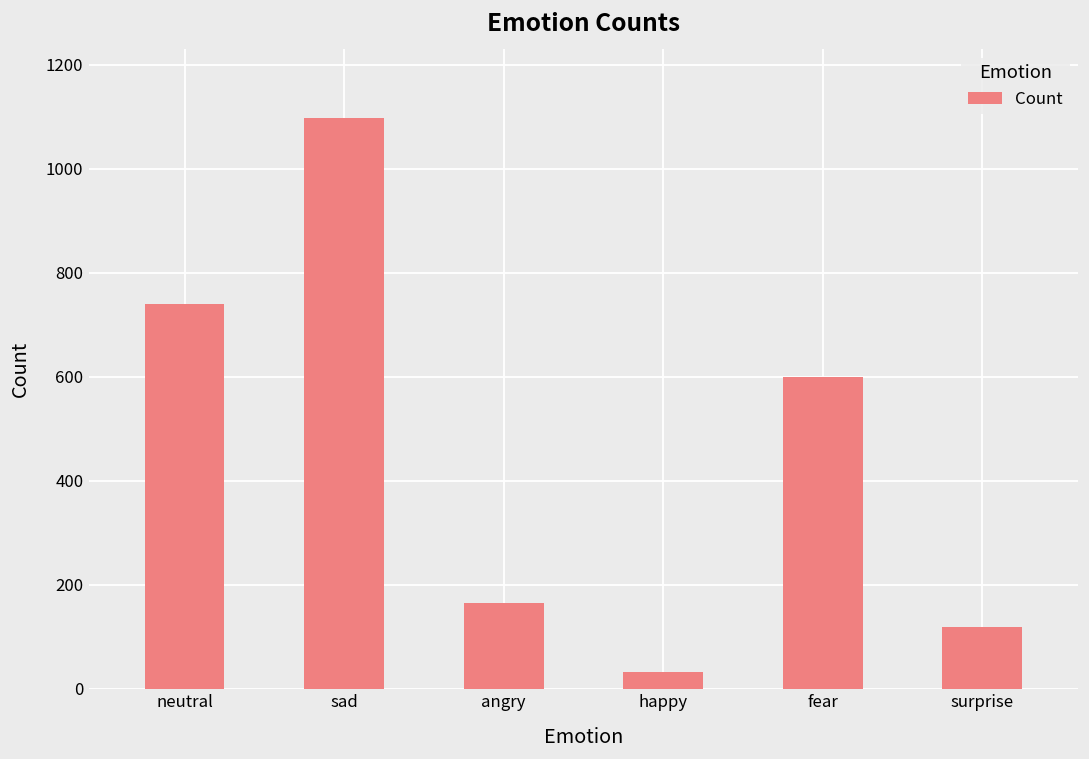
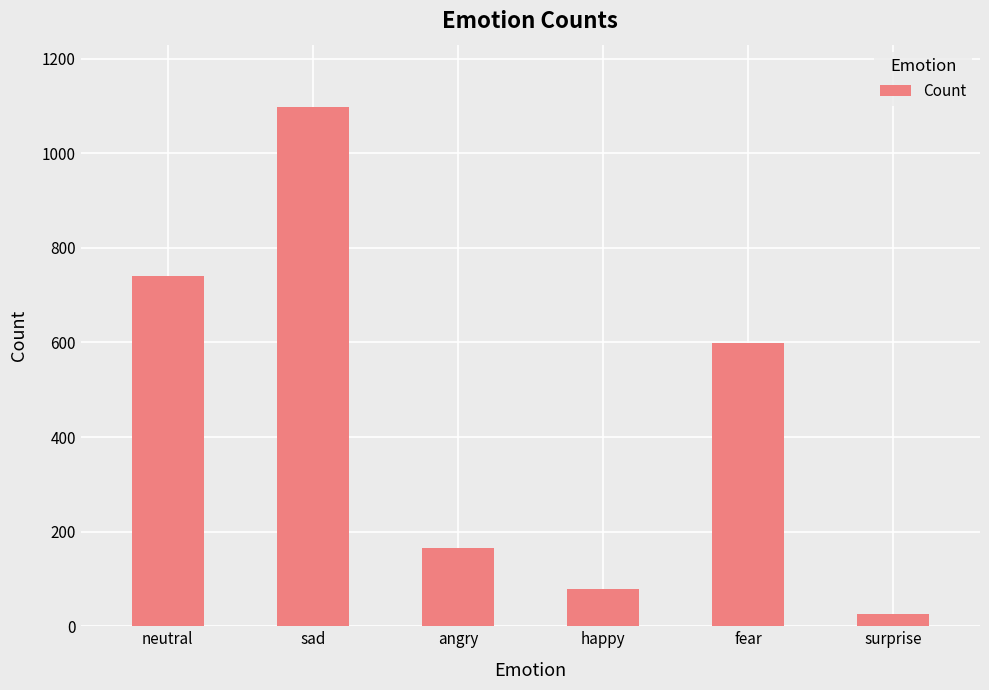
happy: 30 -> 80
surprise: 120 -> 30
